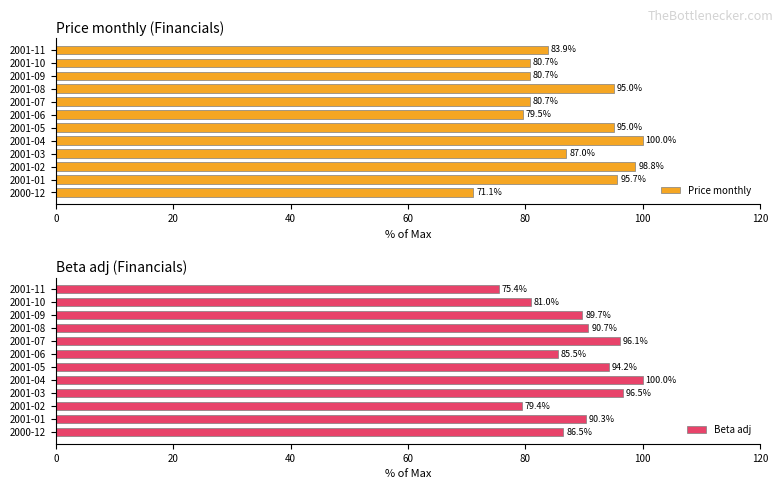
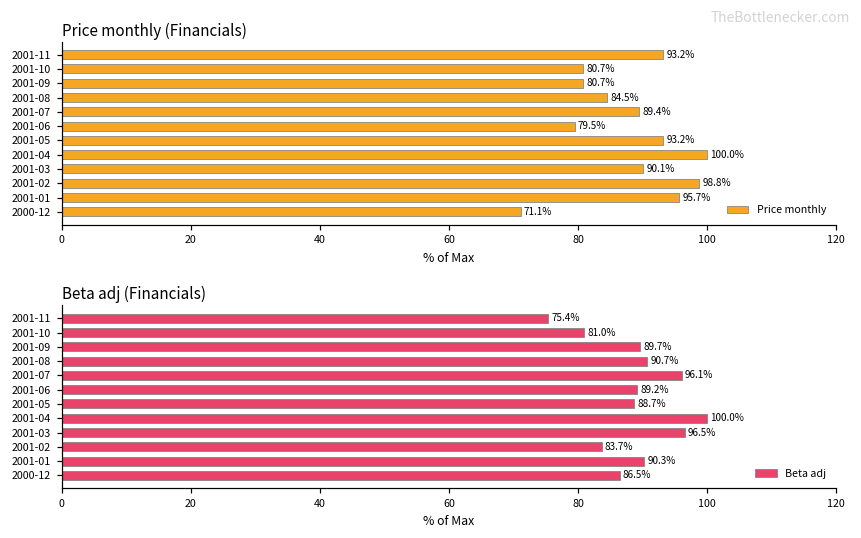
Price monthly (Financials), 2001-11: 83.9% -> 93.2%
Price monthly (Financials), 2001-08: 95.0% -> 84.5%
Price monthly (Financials), 2001-07: 80.7% -> 89.4%
Price monthly (Financials), 2001-05: 95.0% -> 93.2%
Price monthly (Financials), 2001-03: 87.0% -> 90.1%
Beta adj (Financials), 2001-06: 85.5% -> 89.2%
Beta adj (Financials), 2001-05: 94.2% -> 88.7%
Beta adj (Financials), 2001-02: 79.4% -> 83.7%
